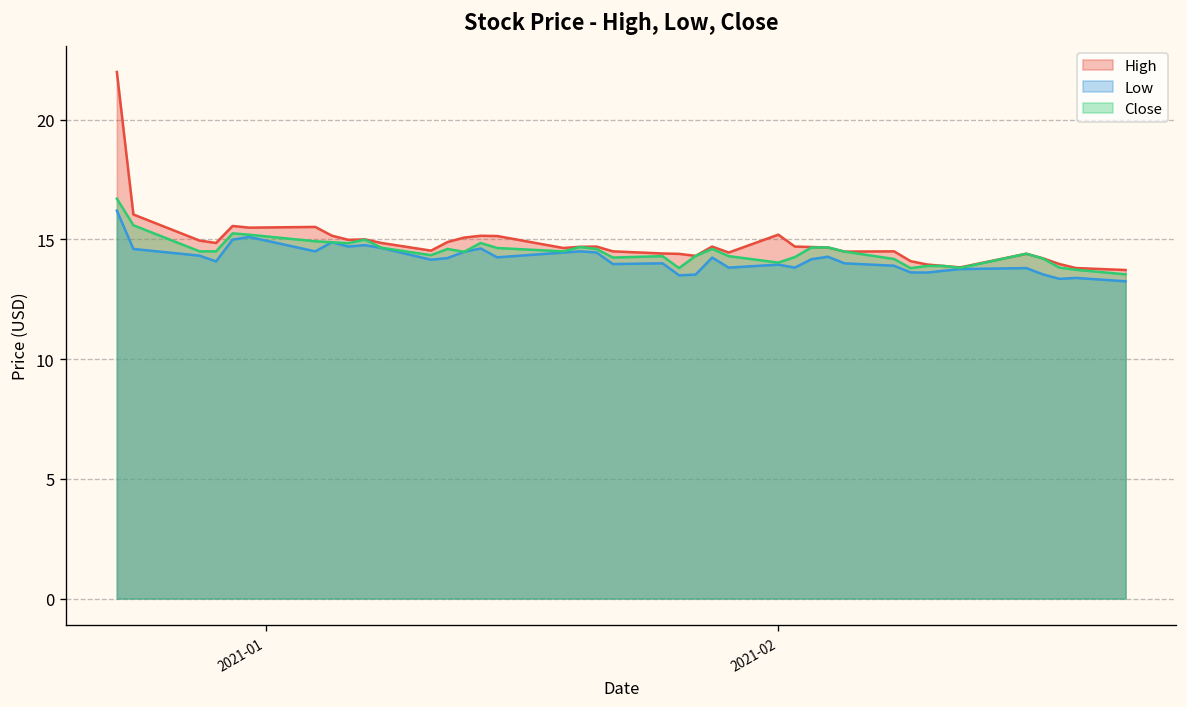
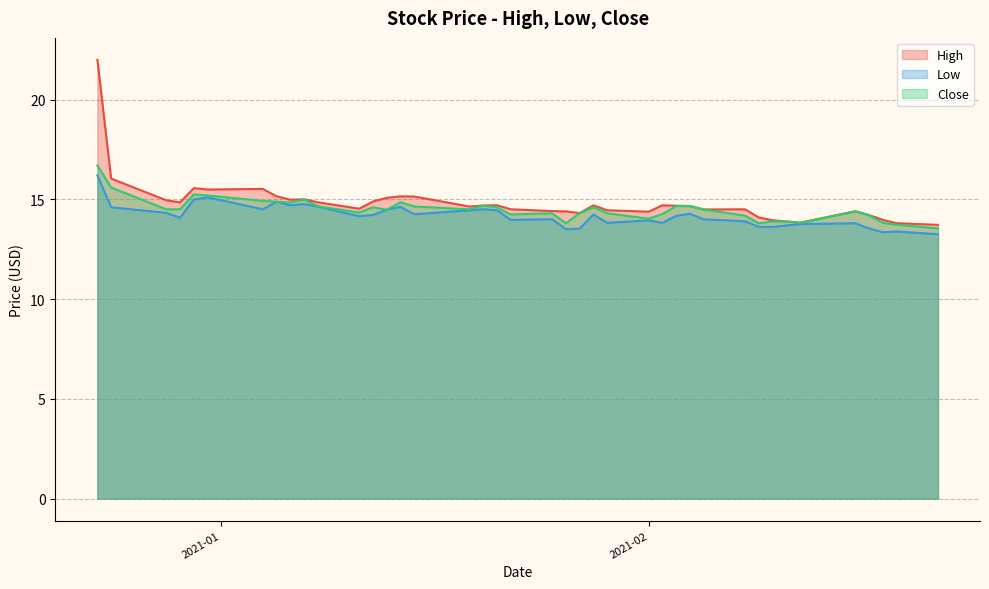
High, 2021-02: 15.2 -> 14.4
